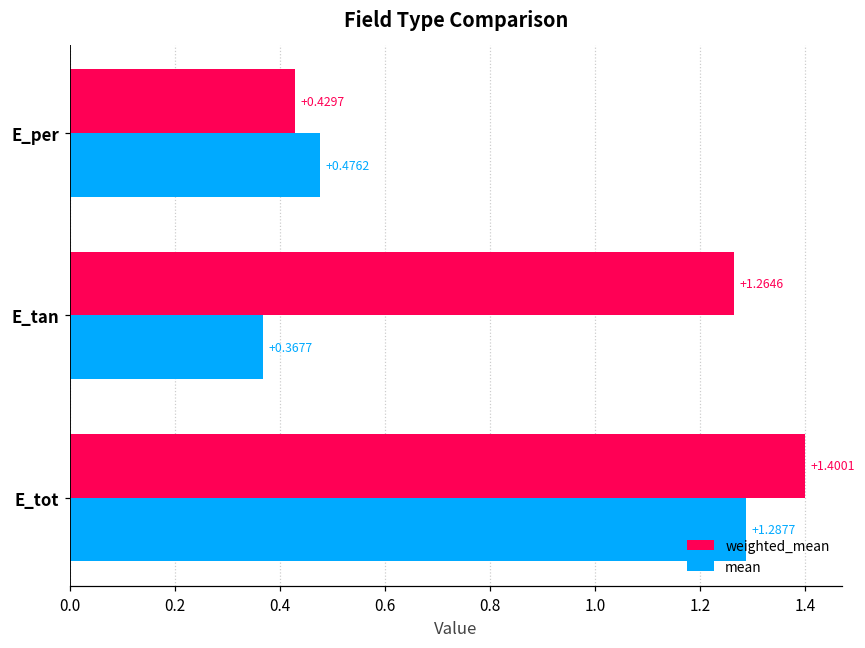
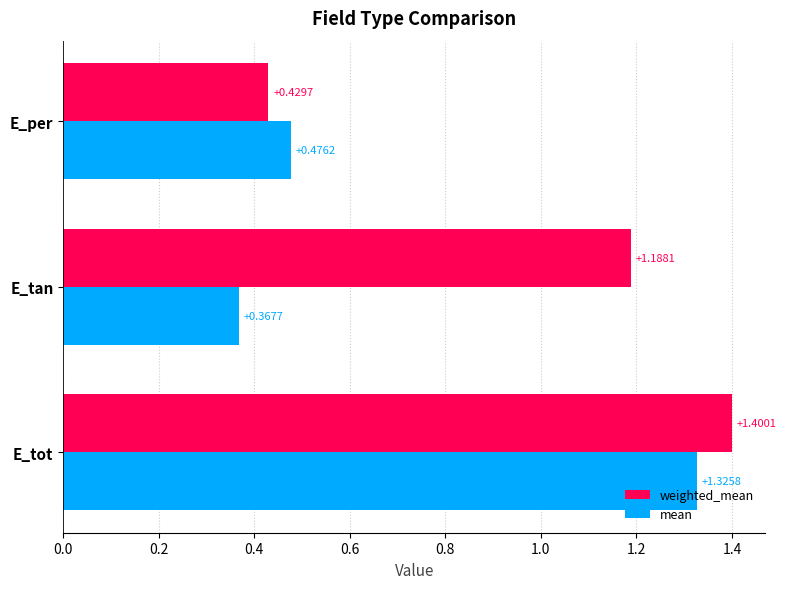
weighted_mean, E_tan: +1.2646 -> +1.1881
mean, E_tot: +1.2877 -> +1.3258
